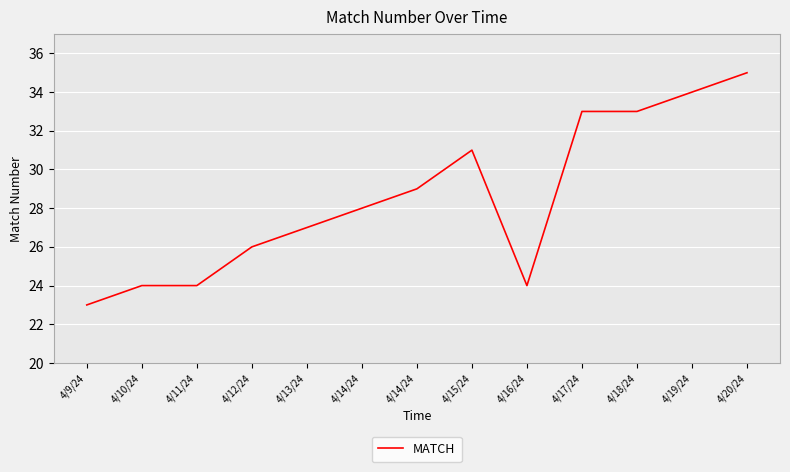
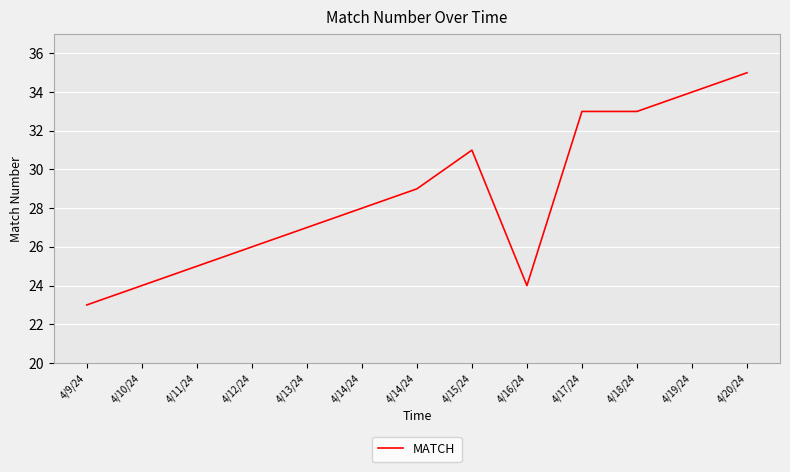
4/11/24: 24 -> 25
